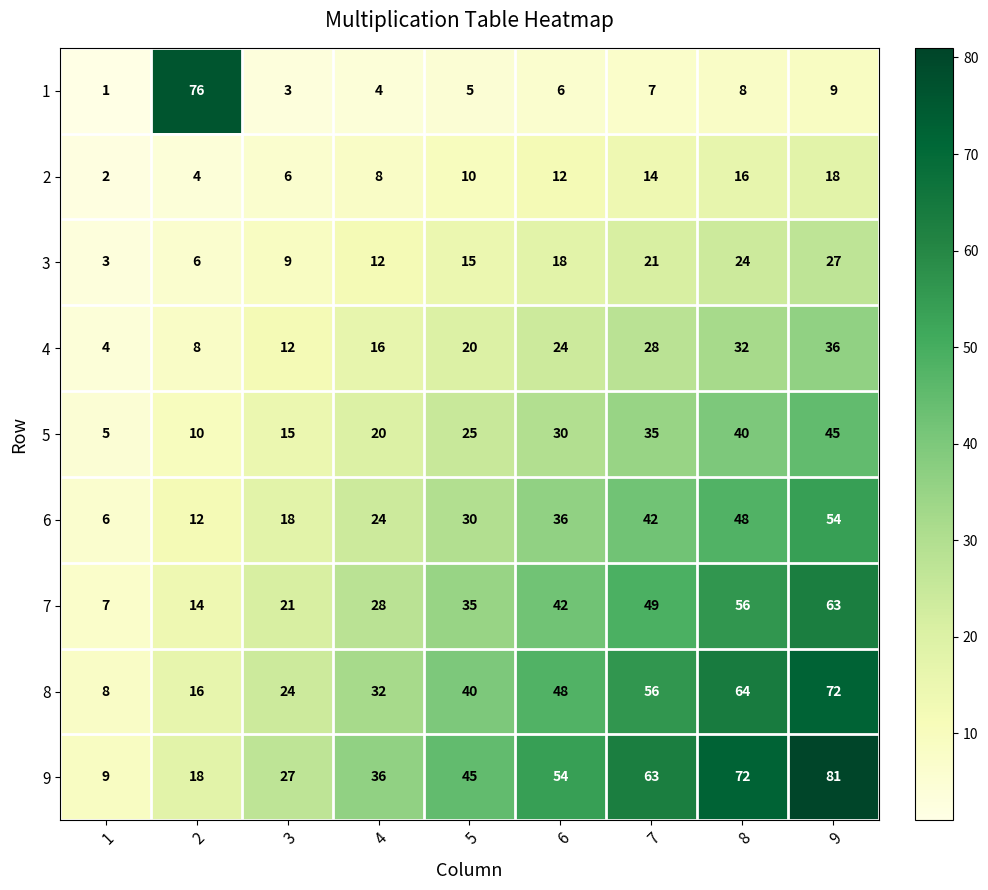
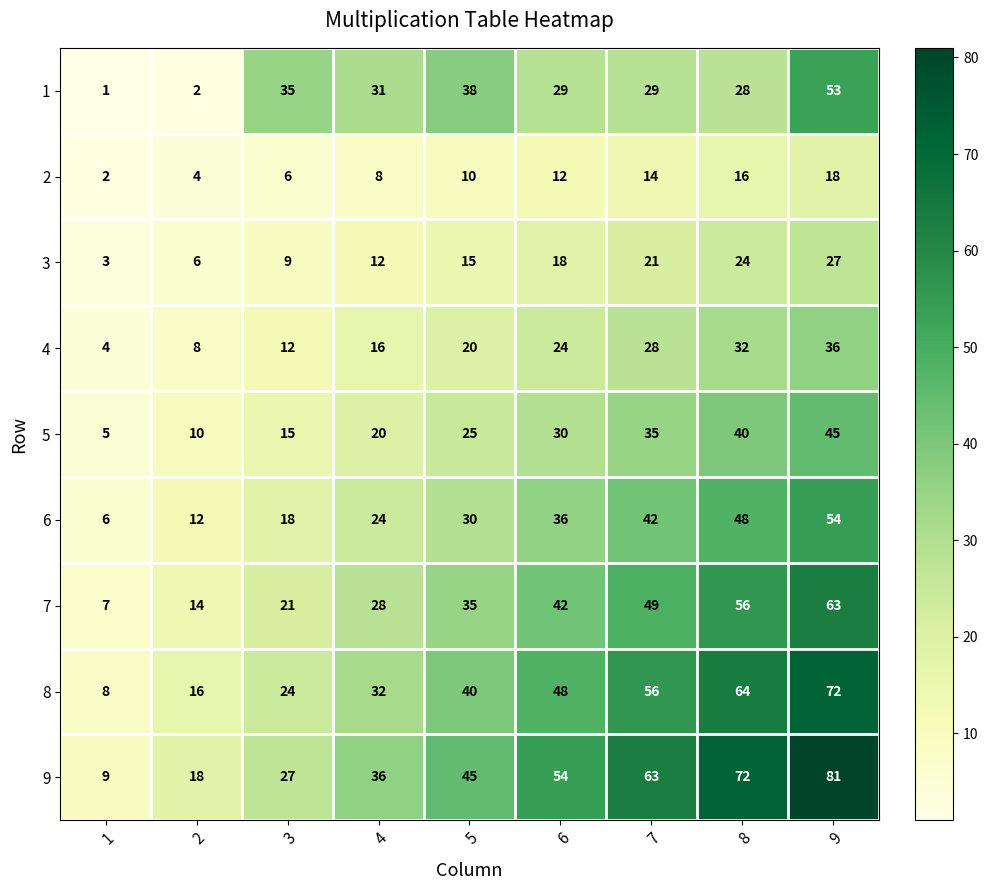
1, 2: 76 -> 2
1, 3: 3 -> 35
1, 4: 4 -> 31
1, 5: 5 -> 38
1, 6: 6 -> 29
1, 7: 7 -> 29
1, 8: 8 -> 28
1, 9: 9 -> 53
